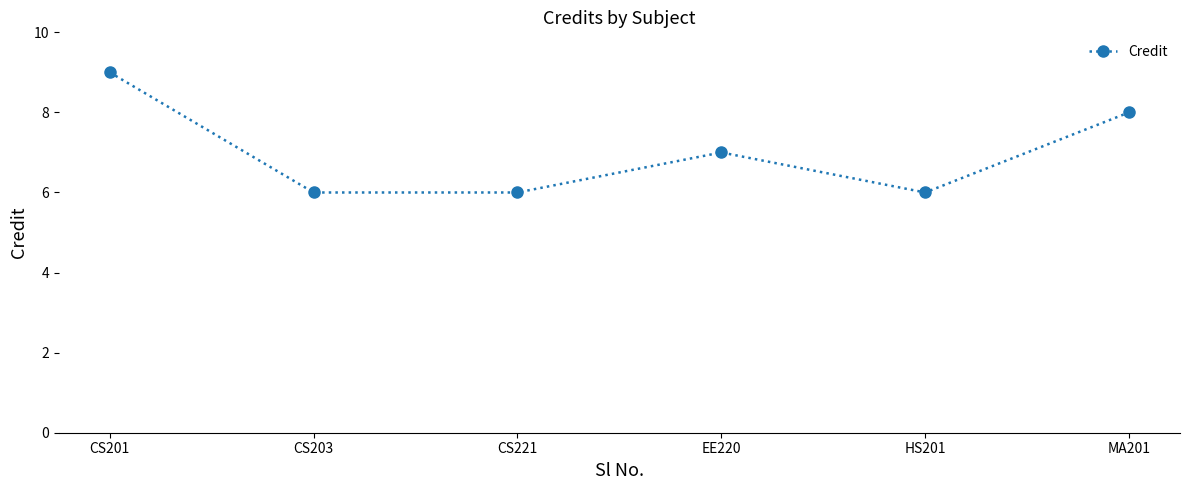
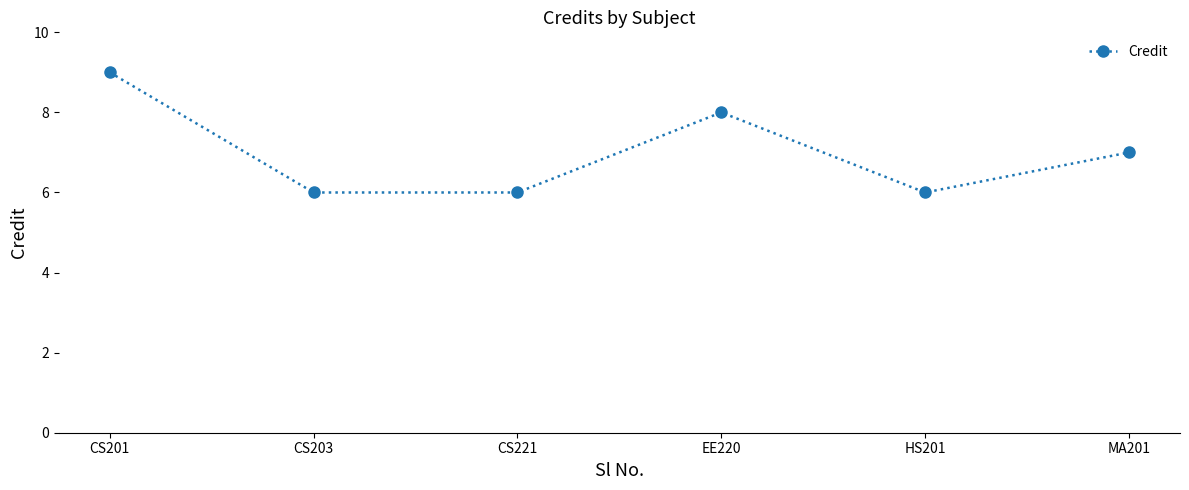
EE220: 7 -> 8
MA201: 8 -> 7
